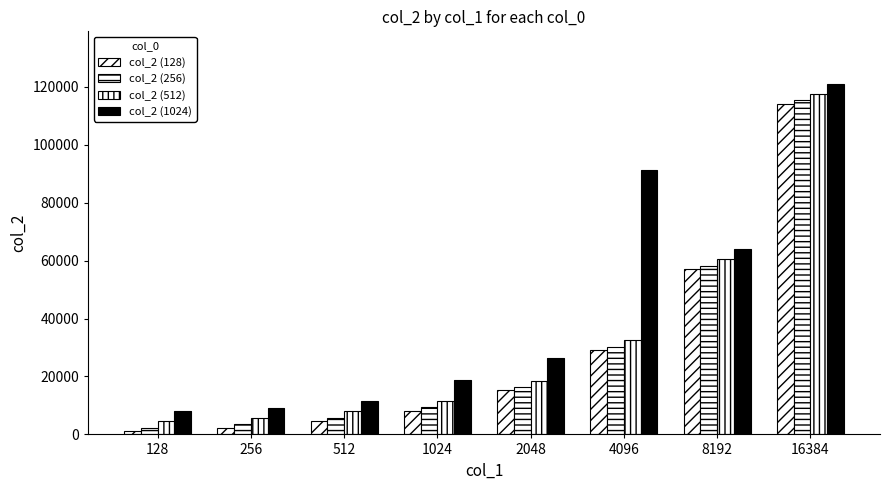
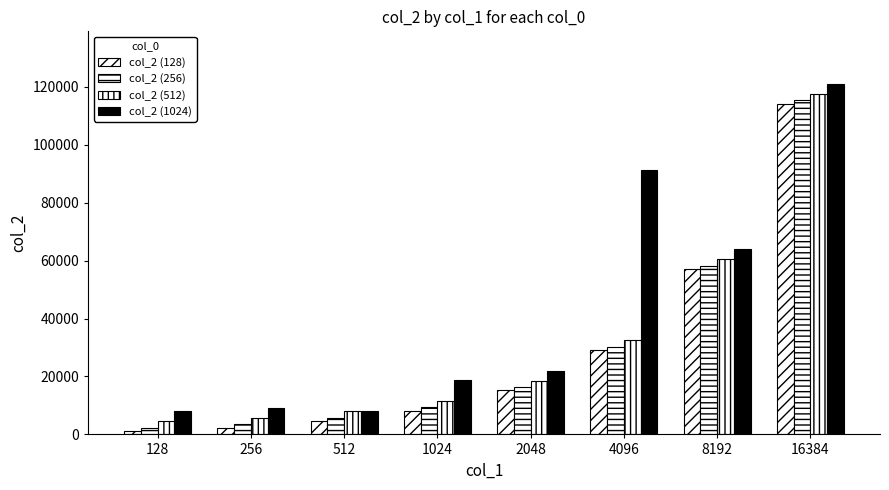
col_2 (1024), 512: 11000 -> 8000
col_2 (1024), 2048: 26000 -> 22000
